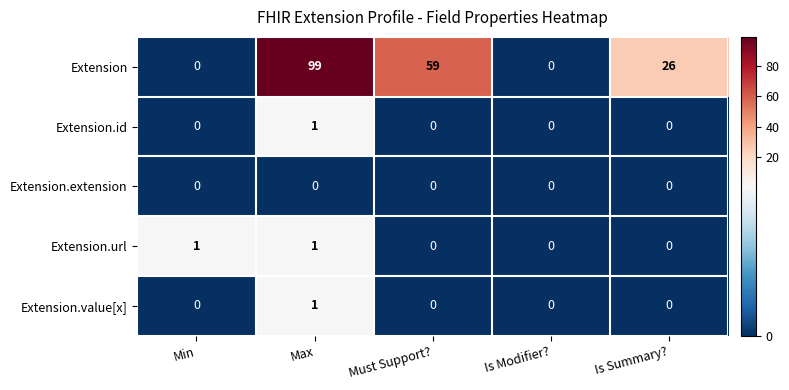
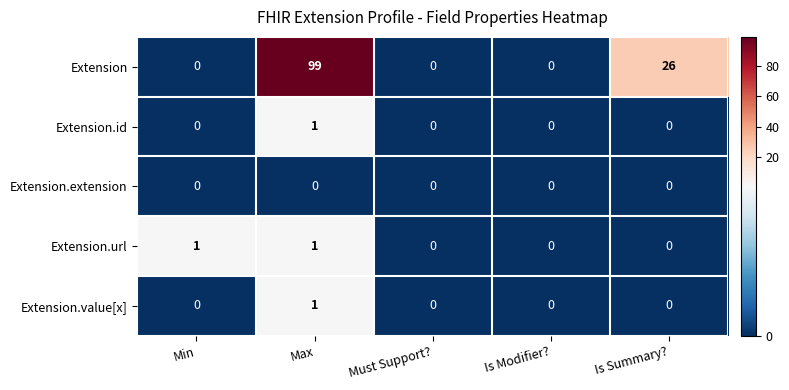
Extension, Must Support?: 59 -> 0
